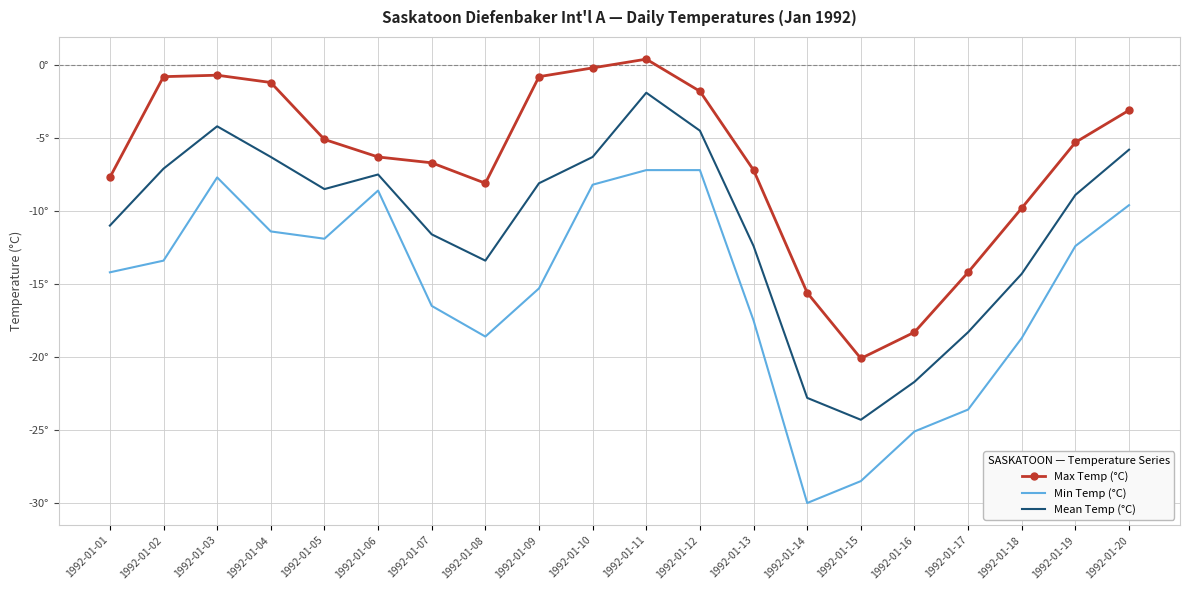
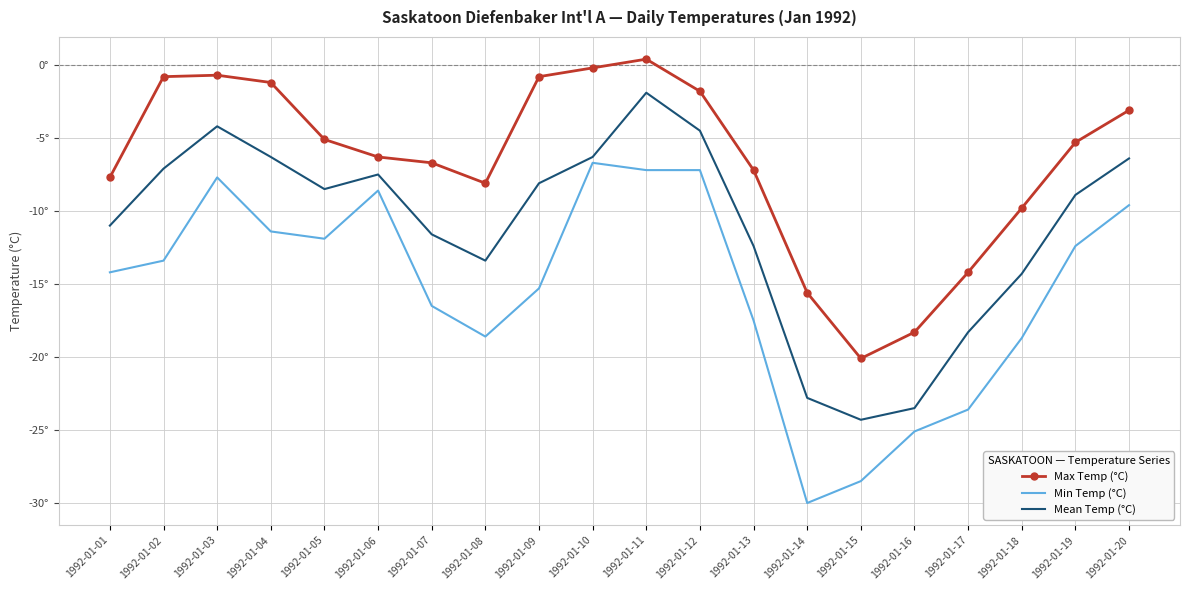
Min Temp (°C), 1992-01-10: -8.2° -> -6.7°
Mean Temp (°C), 1992-01-16: -21.7° -> -23.5°
Mean Temp (°C), 1992-01-20: -5.8° -> -6.4°
